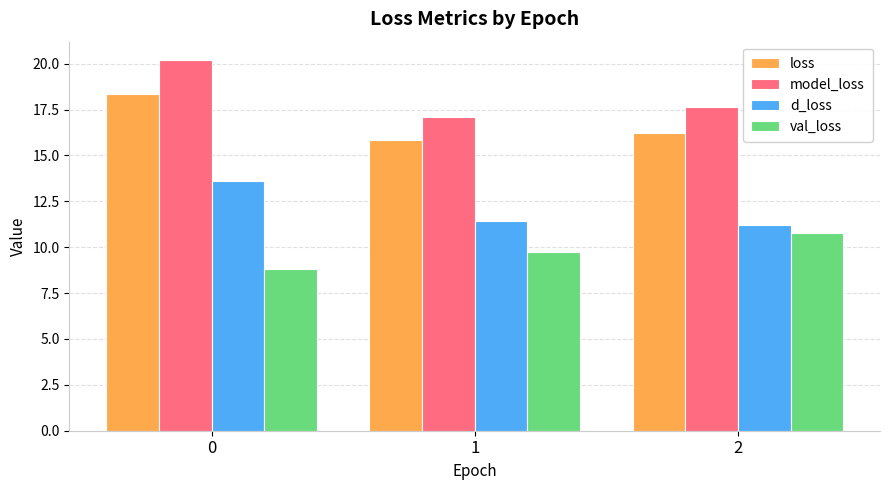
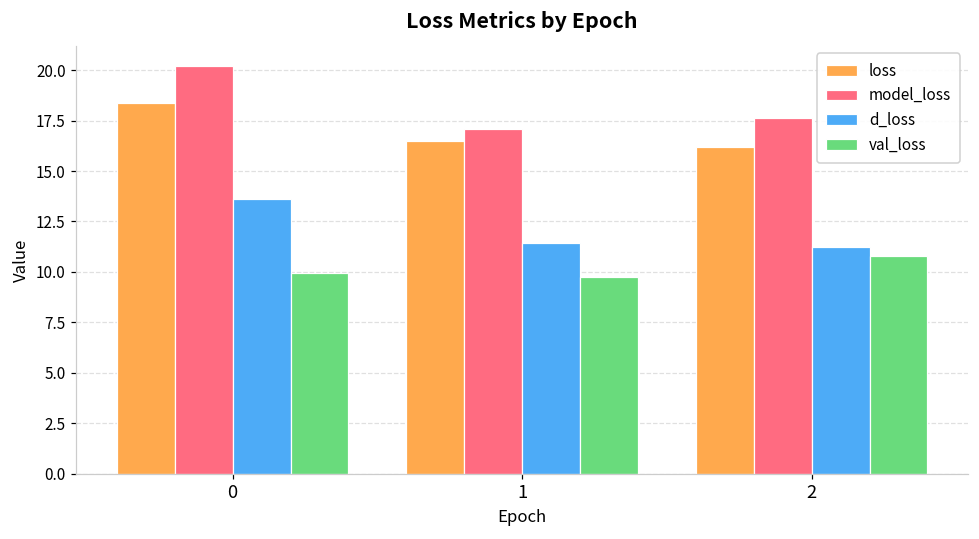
val_loss, 0: 8.8 -> 9.9
loss, 1: 15.8 -> 16.5
